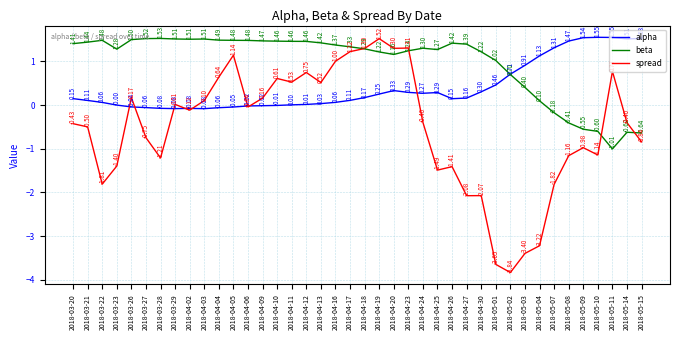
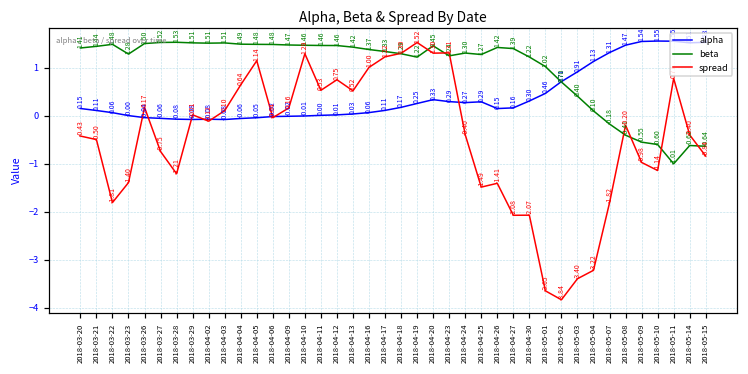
spread, 2018-04-10: 0.61 -> 1.29
beta, 2018-04-20: 1.16 -> 1.45
spread, 2018-05-08: -1.16 -> -0.20
